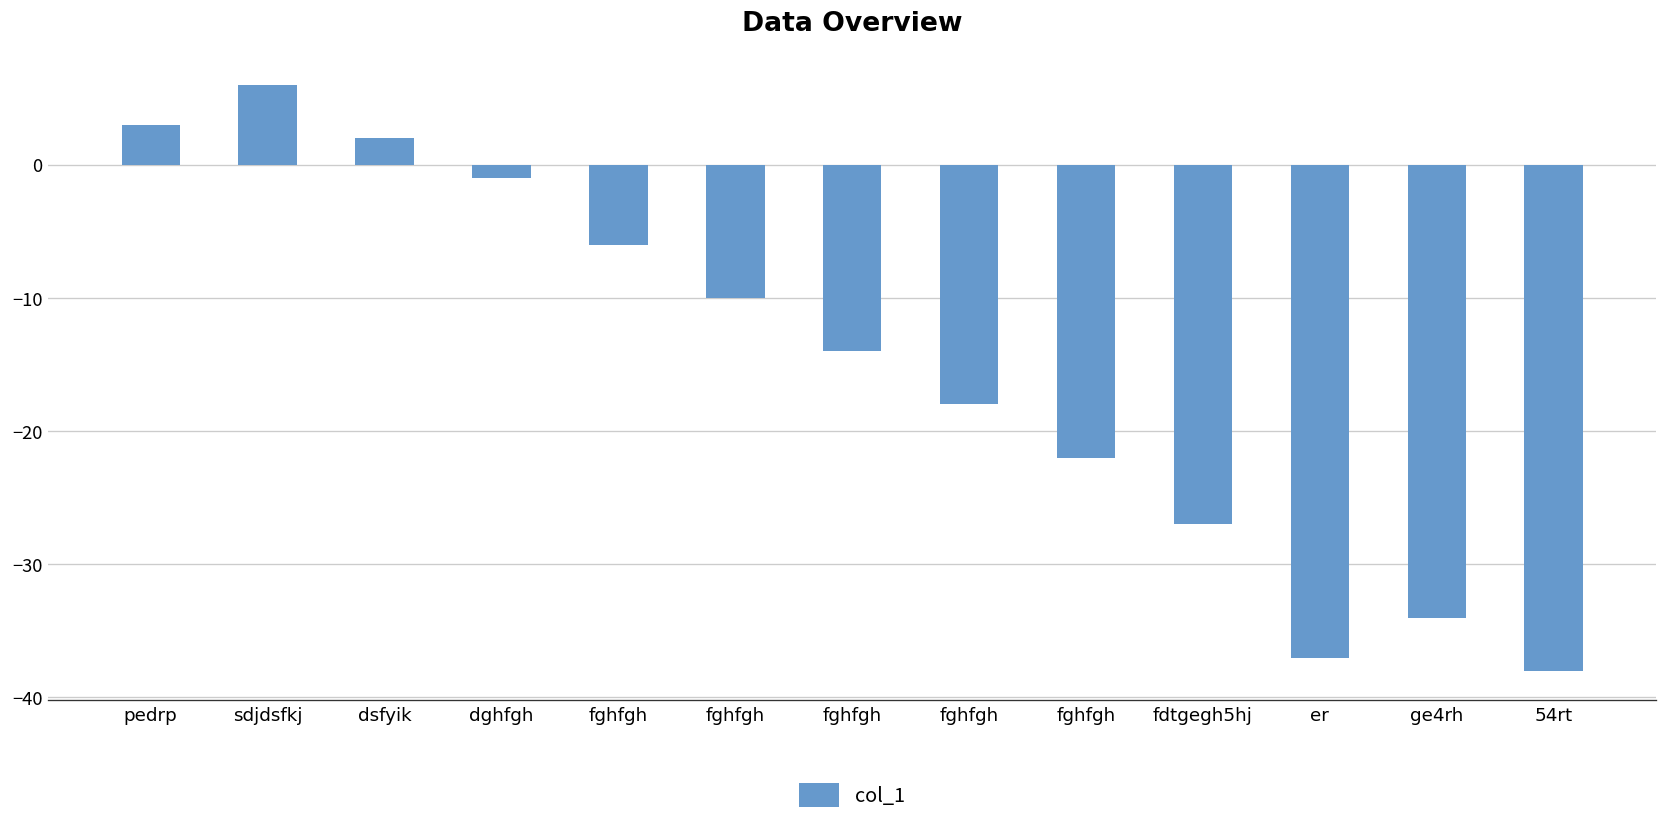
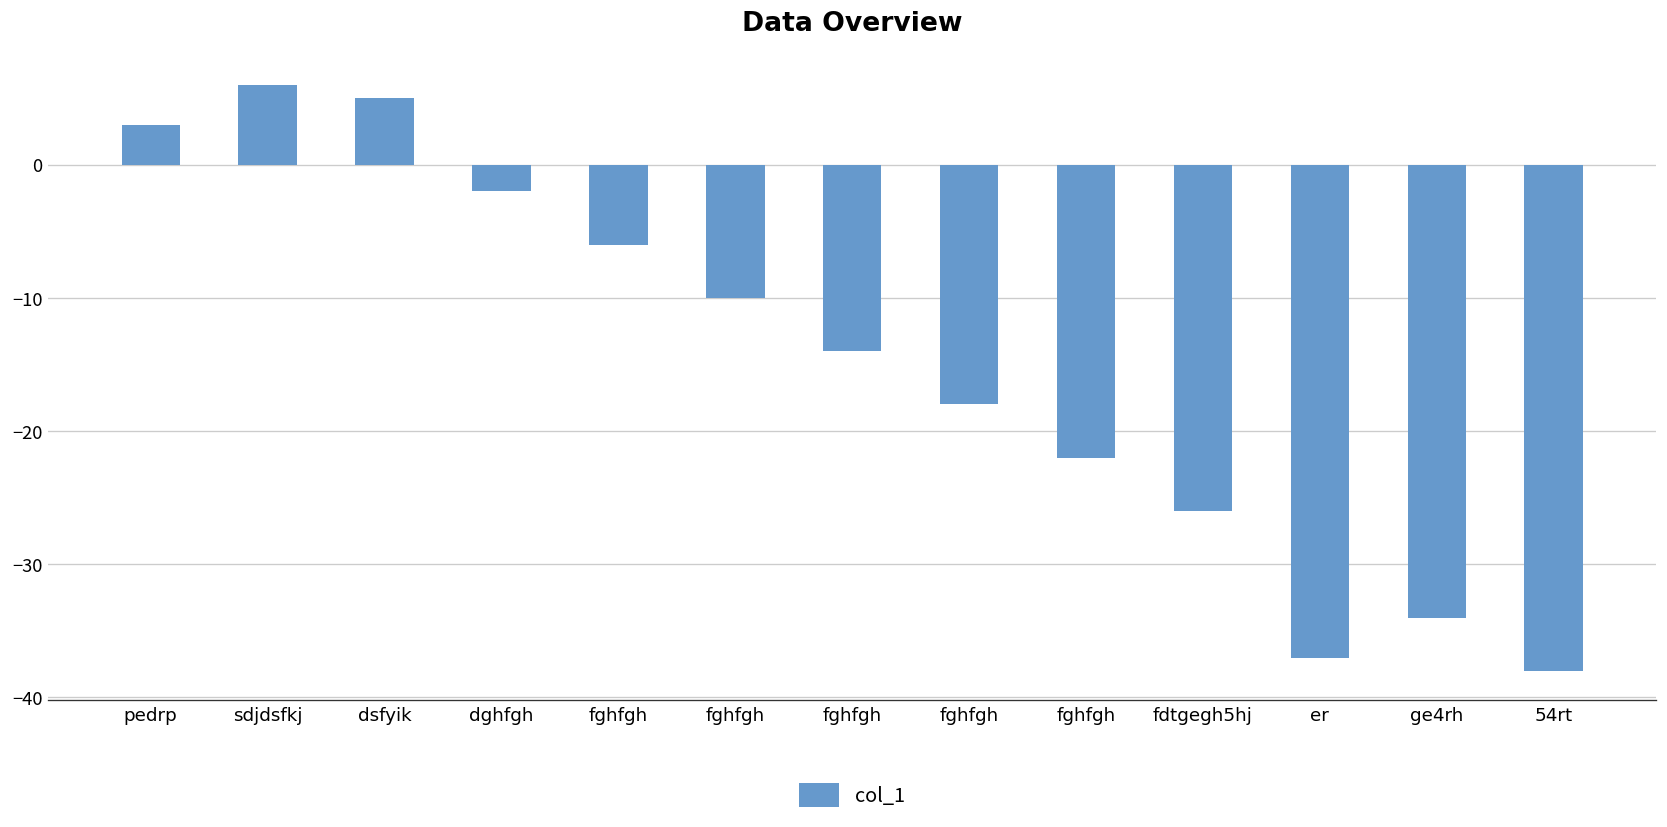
dsfyik: 2 -> 5
dghfgh: -1 -> -2
fdtgegh5hj: -27 -> -26
